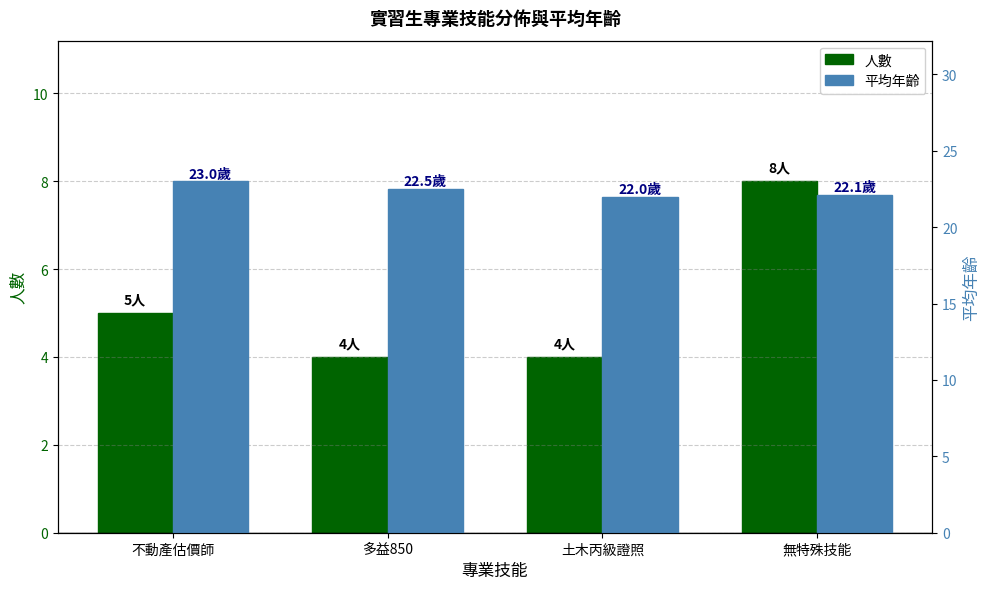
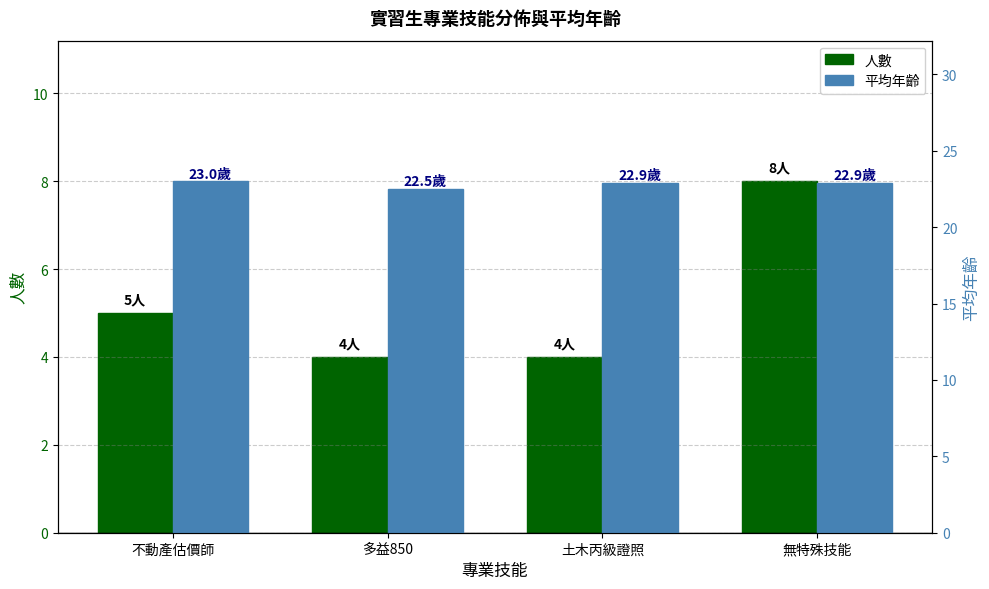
平均年齡, 土木丙級證照: 22.0歲 -> 22.9歲
平均年齡, 無特殊技能: 22.1歲 -> 22.9歲
